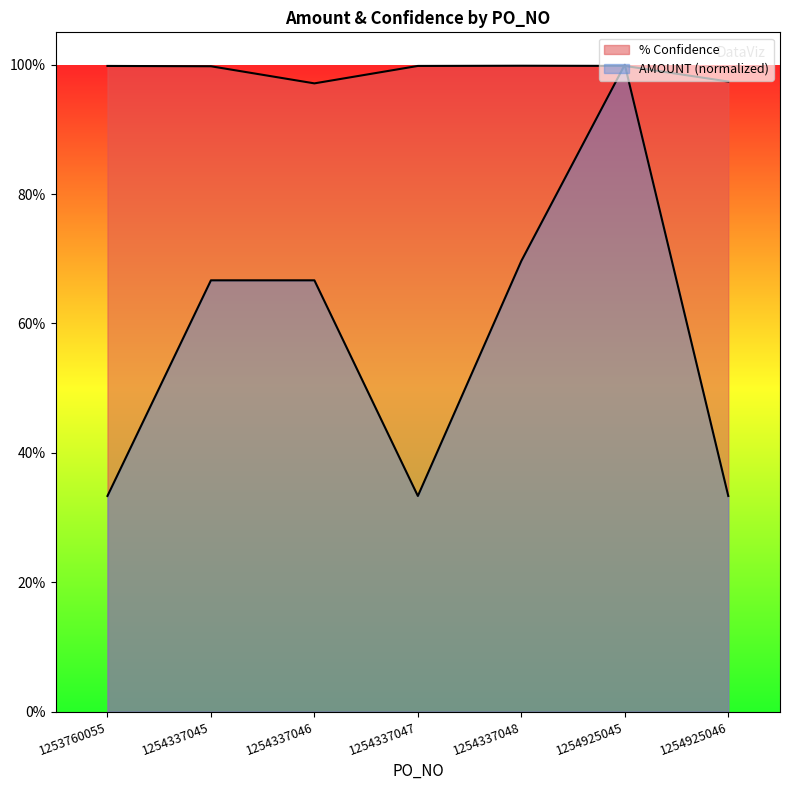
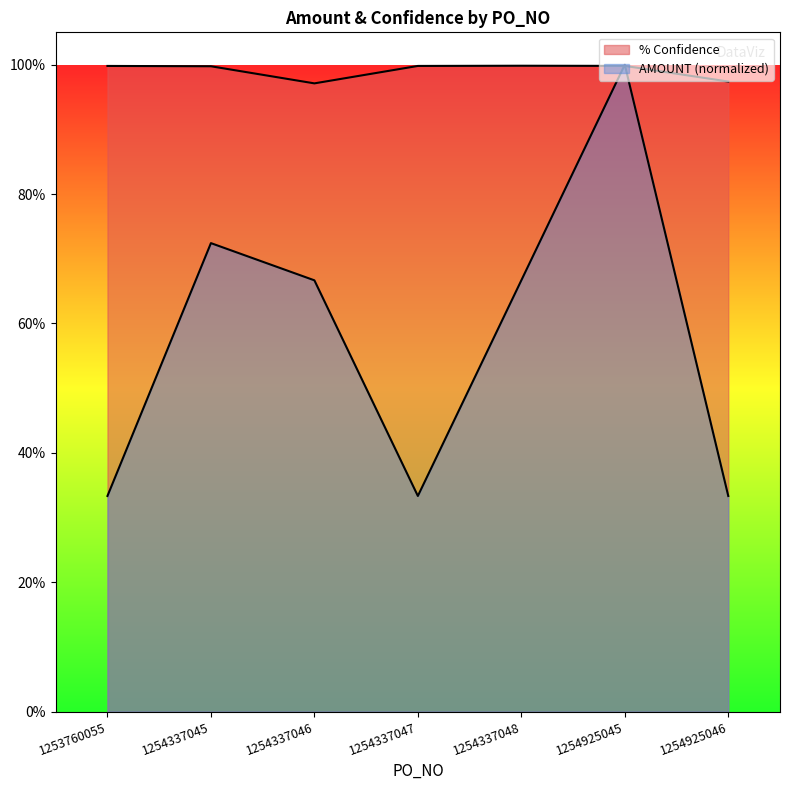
AMOUNT (normalized), 1254337045: 67% -> 72%
AMOUNT (normalized), 1254337048: 70% -> 67%
